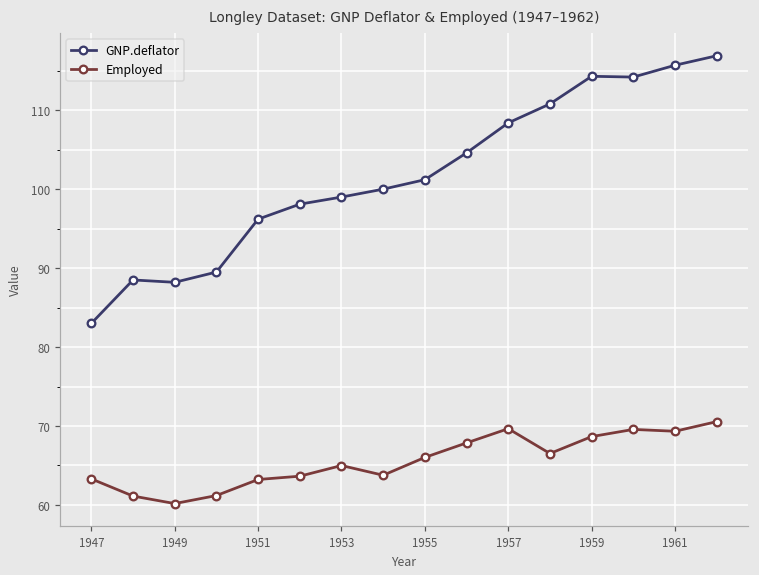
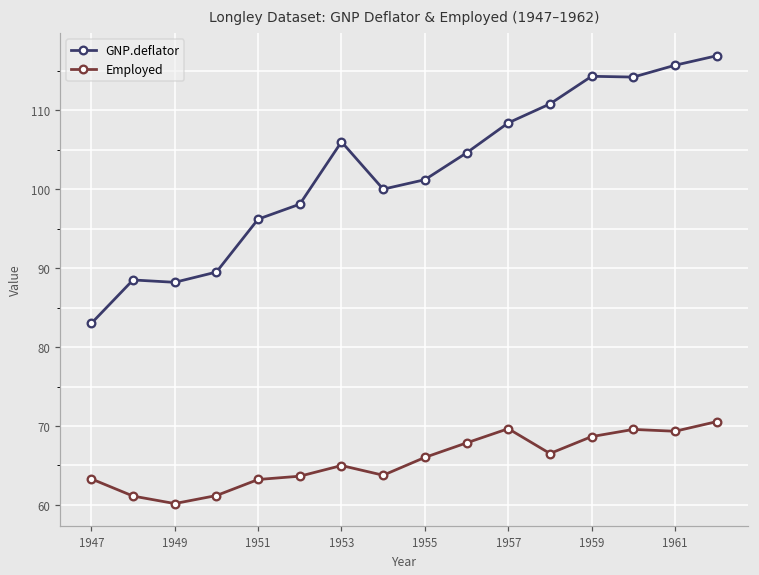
GNP.deflator, 1953: 99 -> 106
